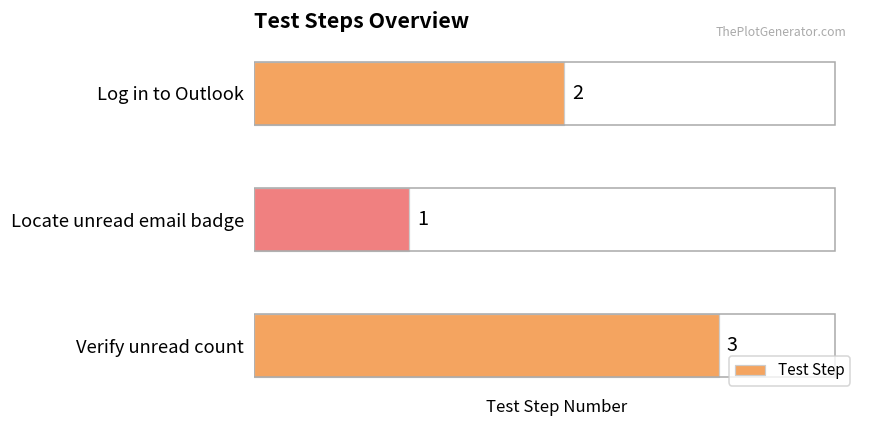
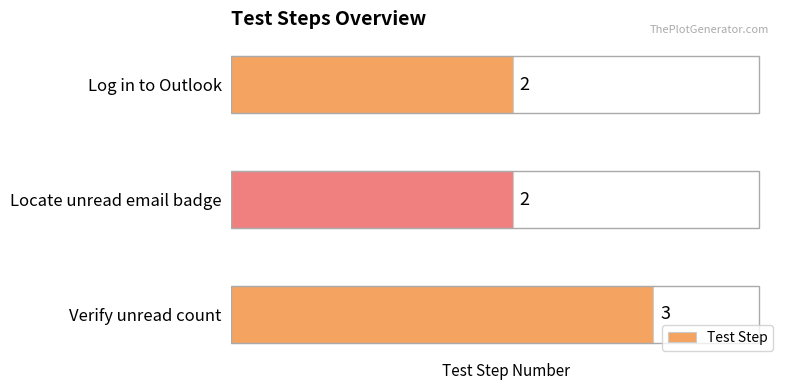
Locate unread email badge: 1 -> 2
